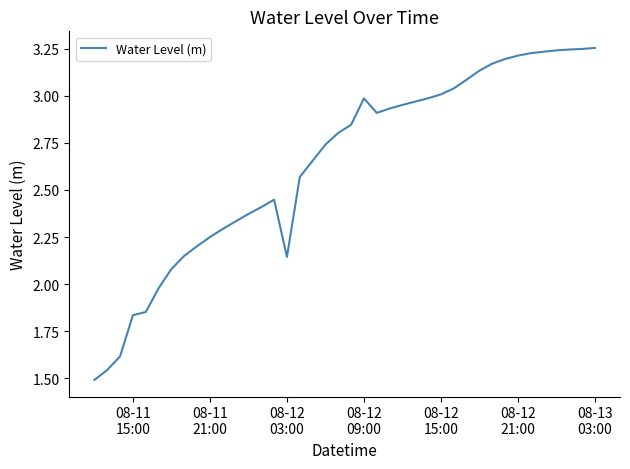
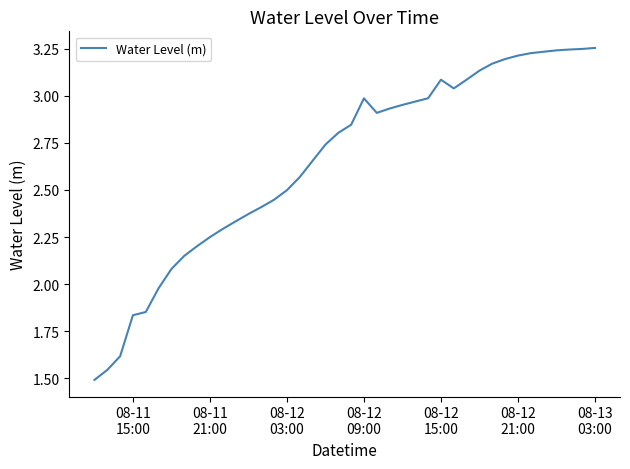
08-12 03:00: 2.14 -> 2.50
08-12 15:00: 3.01 -> 3.09
